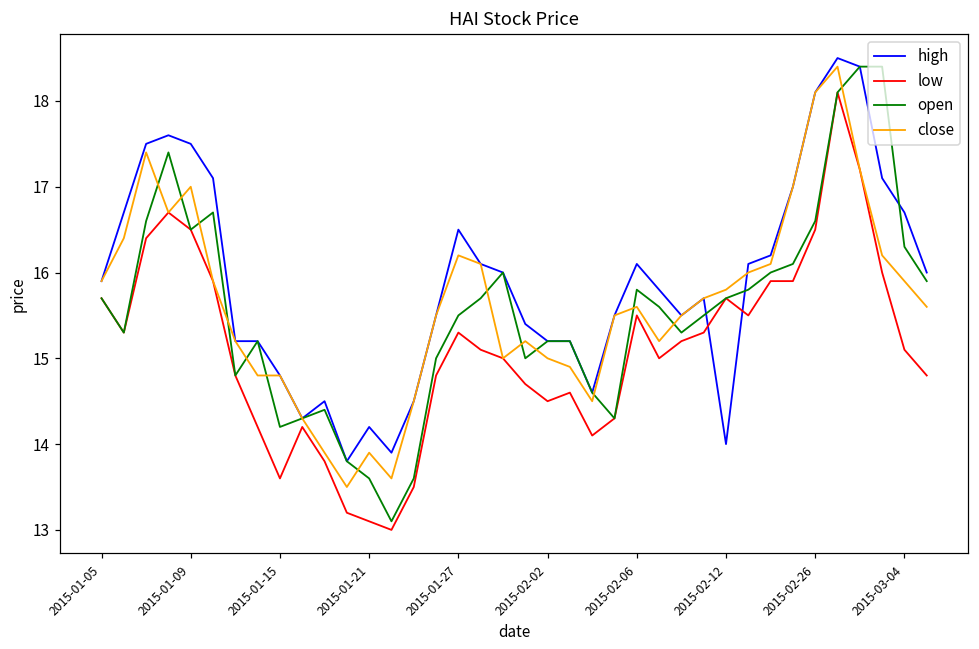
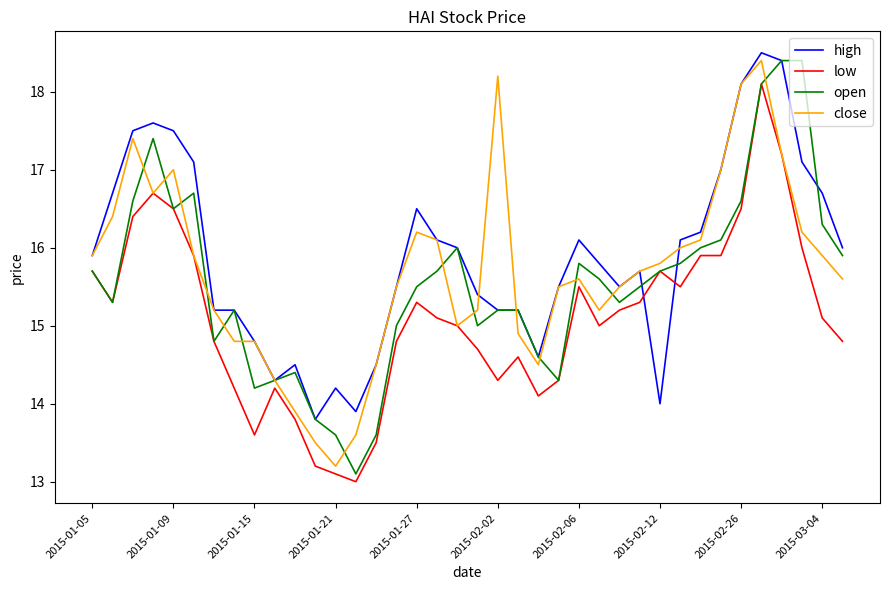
close, 2015-01-21: 13.9 -> 13.2
low, 2015-02-02: 14.5 -> 14.3
close, 2015-02-02: 15.0 -> 18.2
